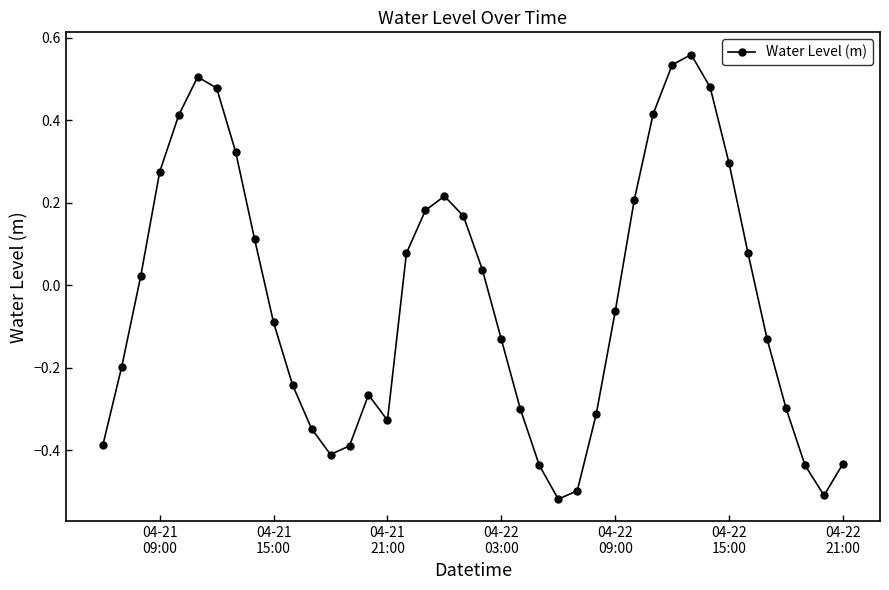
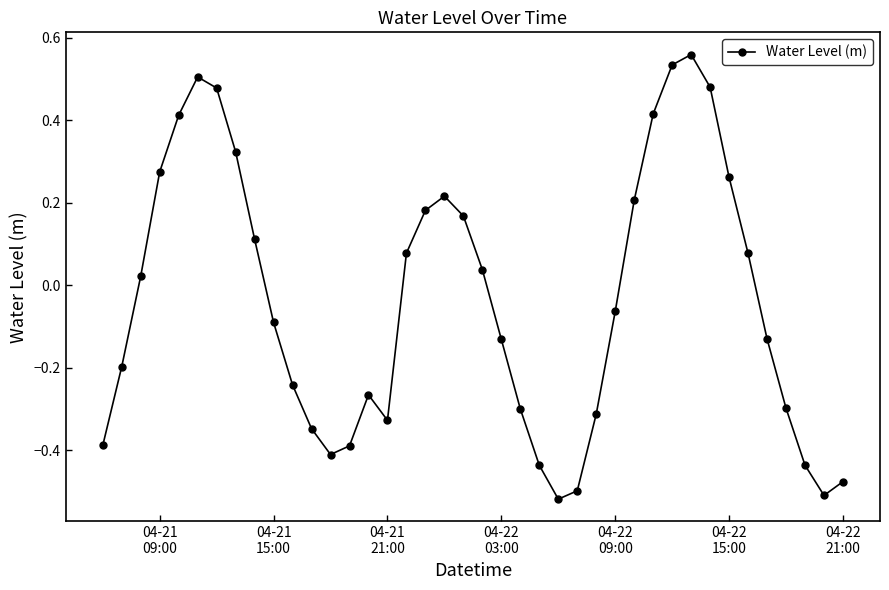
04-22 15:00: 0.30 -> 0.26
04-22 21:00: -0.43 -> -0.48
